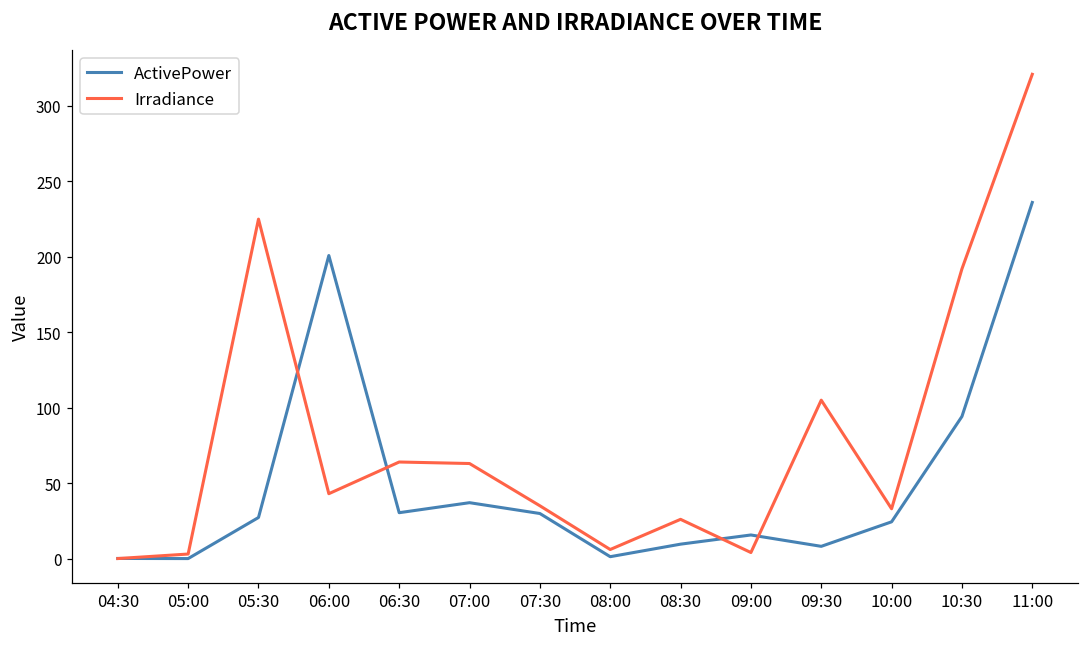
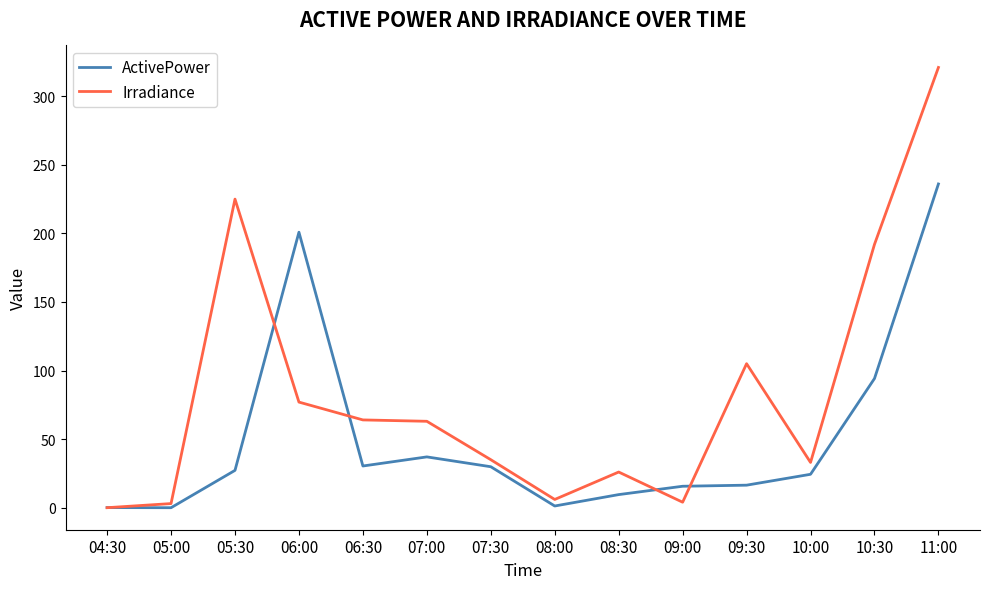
Irradiance, 06:00: 43 -> 77
ActivePower, 09:30: 8 -> 16
